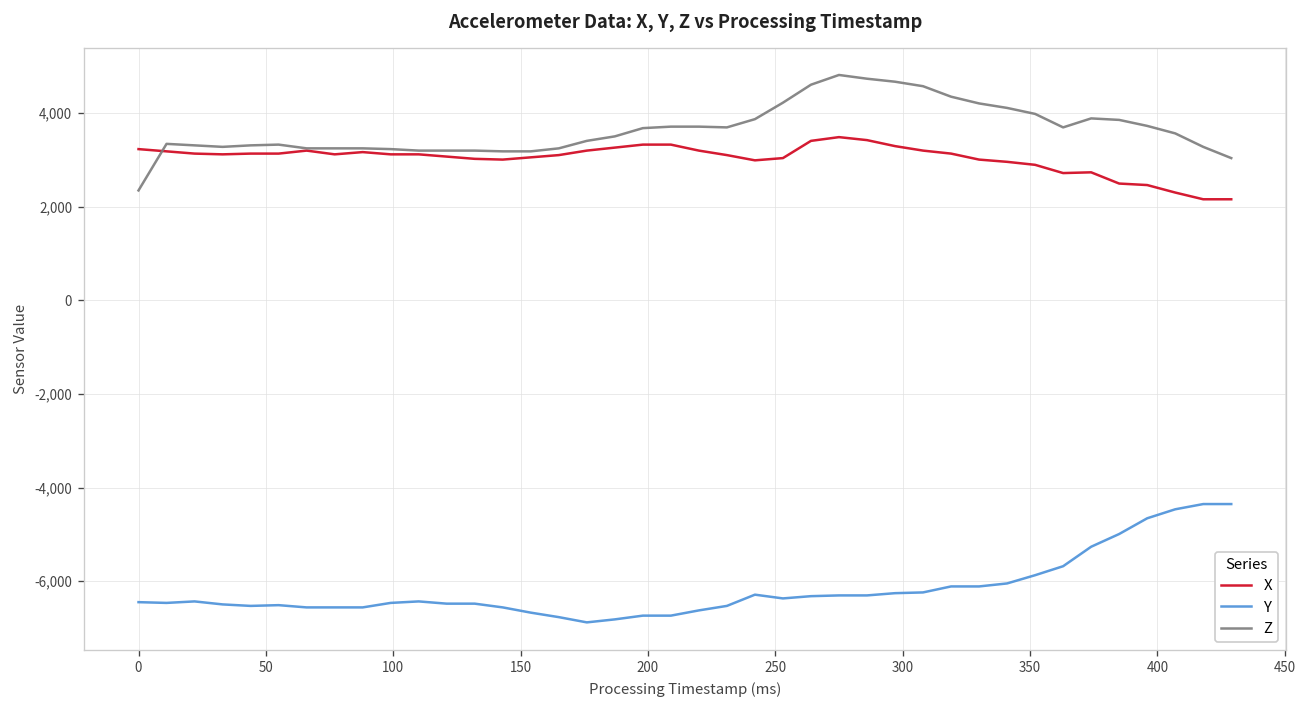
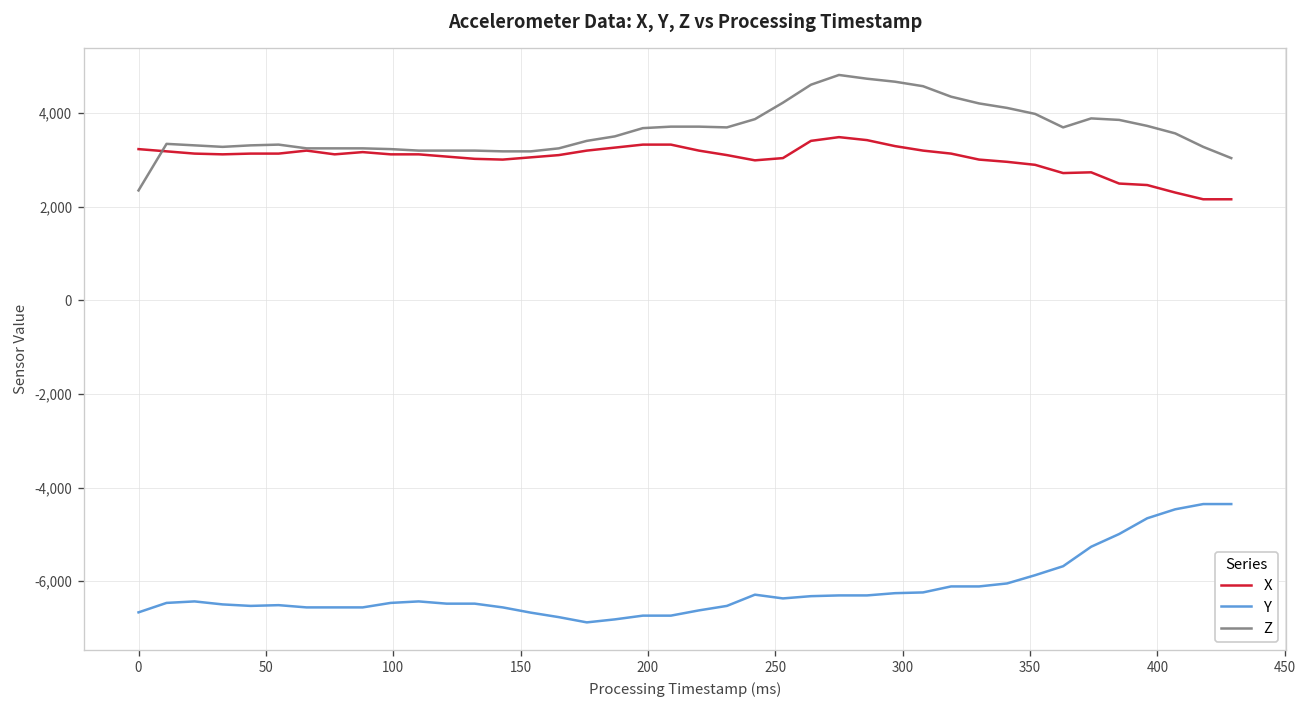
Y, 0: -6,400 -> -6,700
